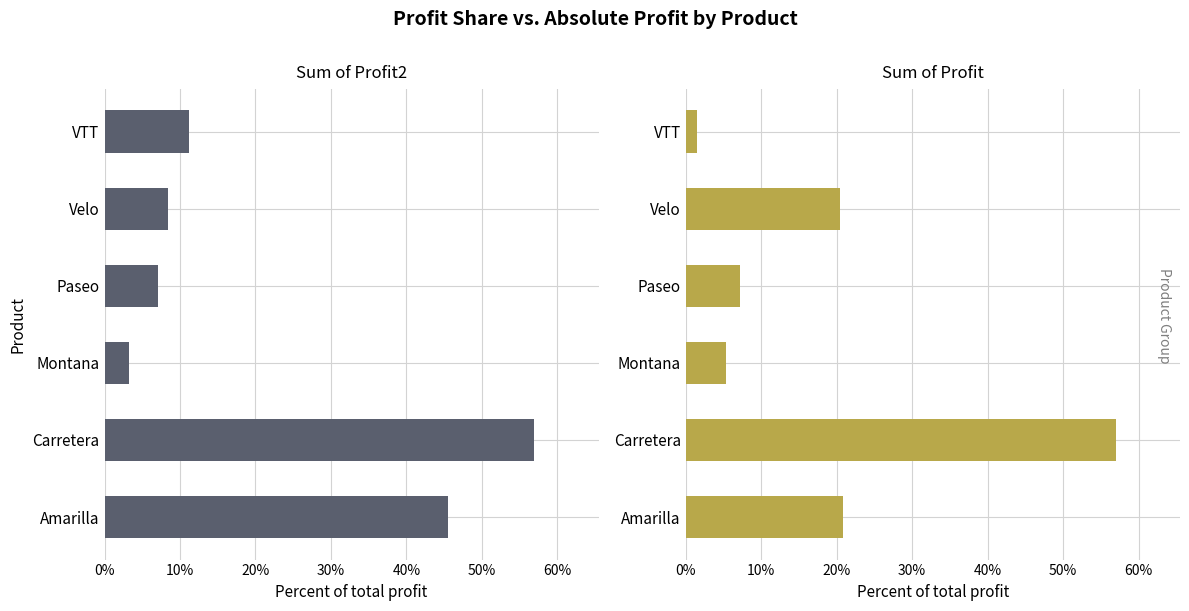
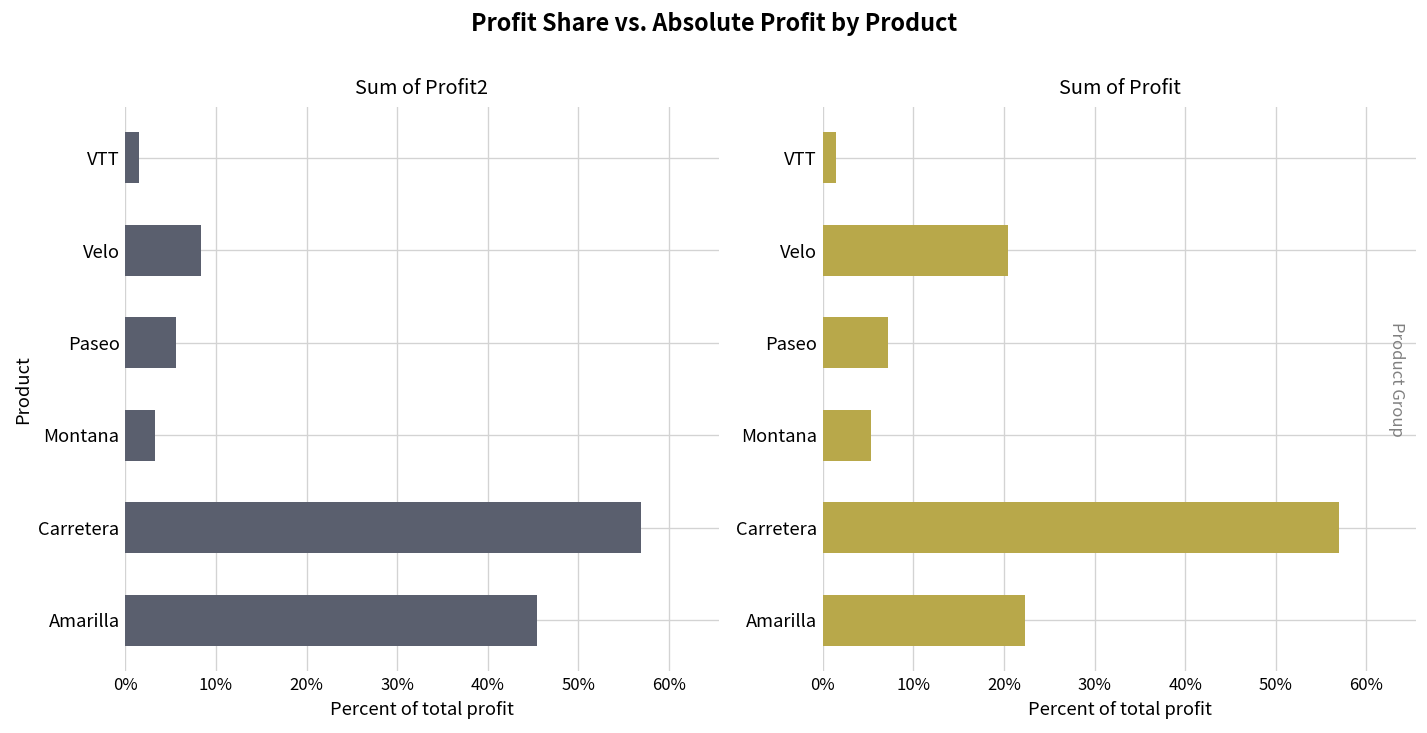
Sum of Profit2, VTT: 11% -> 1%
Sum of Profit2, Paseo: 7% -> 6%
Sum of Profit, Amarilla: 21% -> 22%
